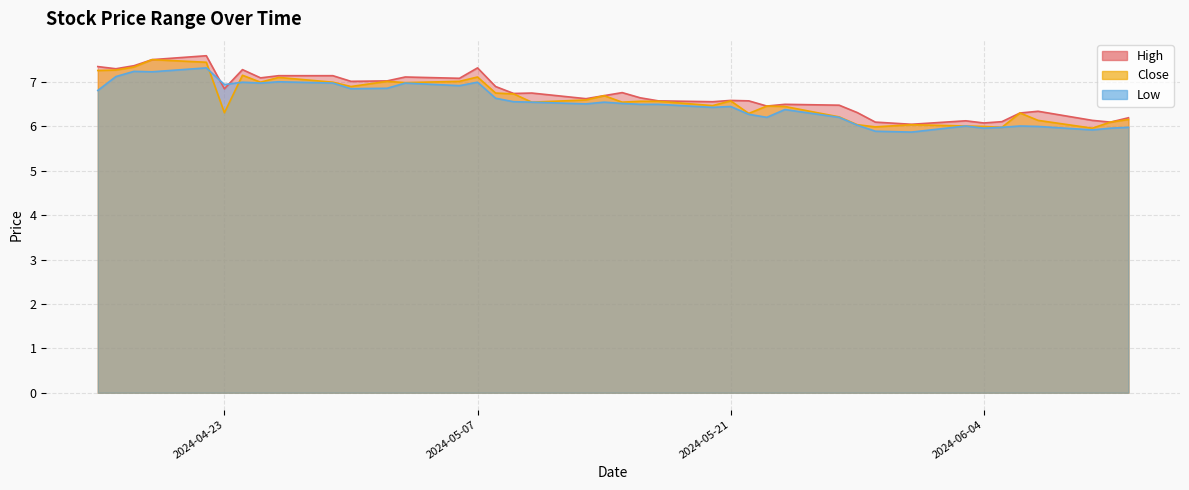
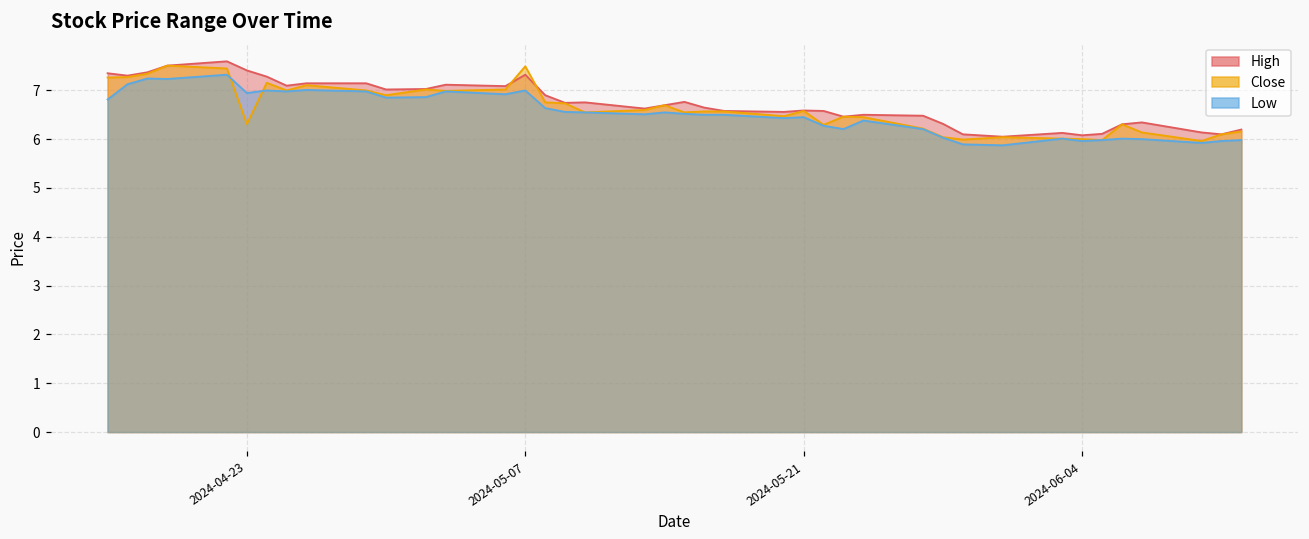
High, 2024-04-23: 6.8 -> 7.4
Close, 2024-05-07: 7.1 -> 7.5
